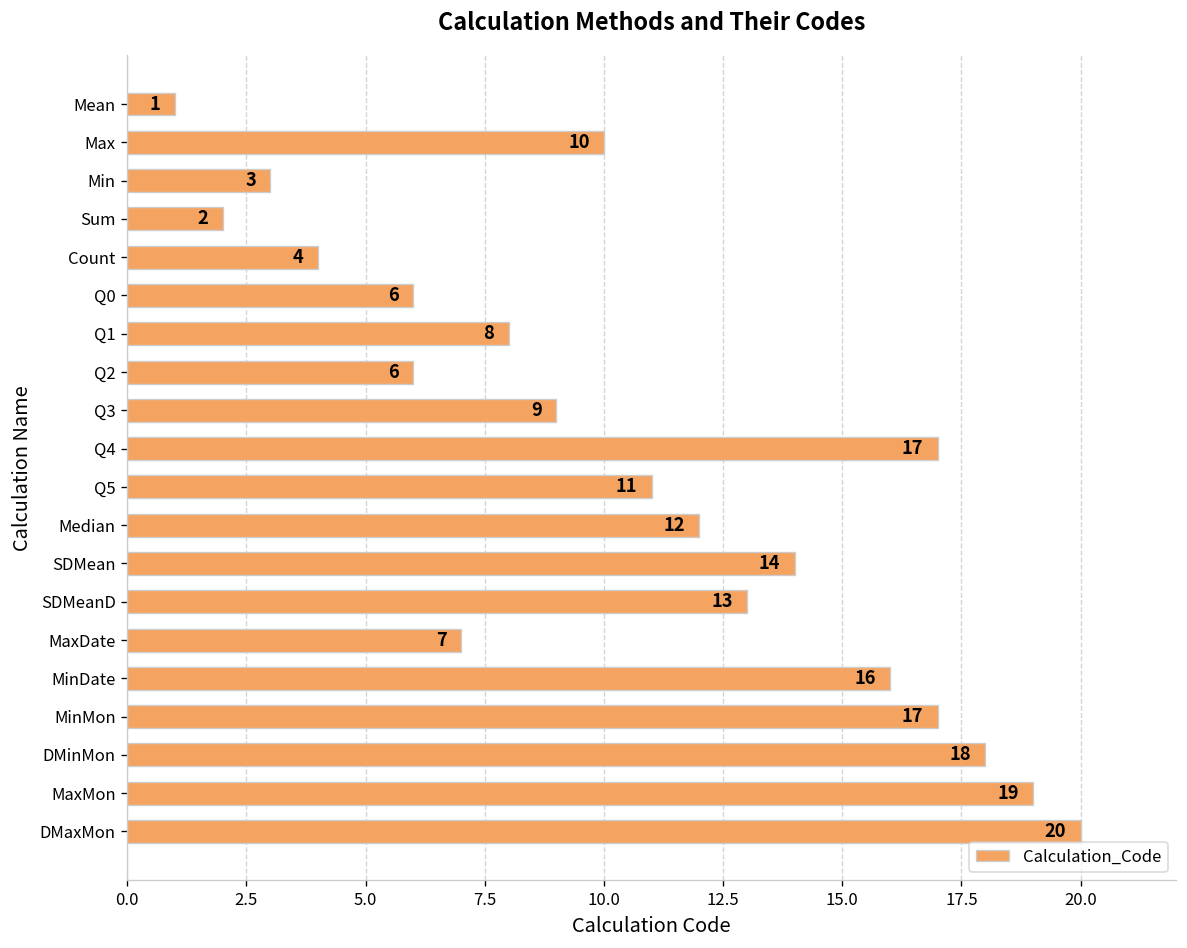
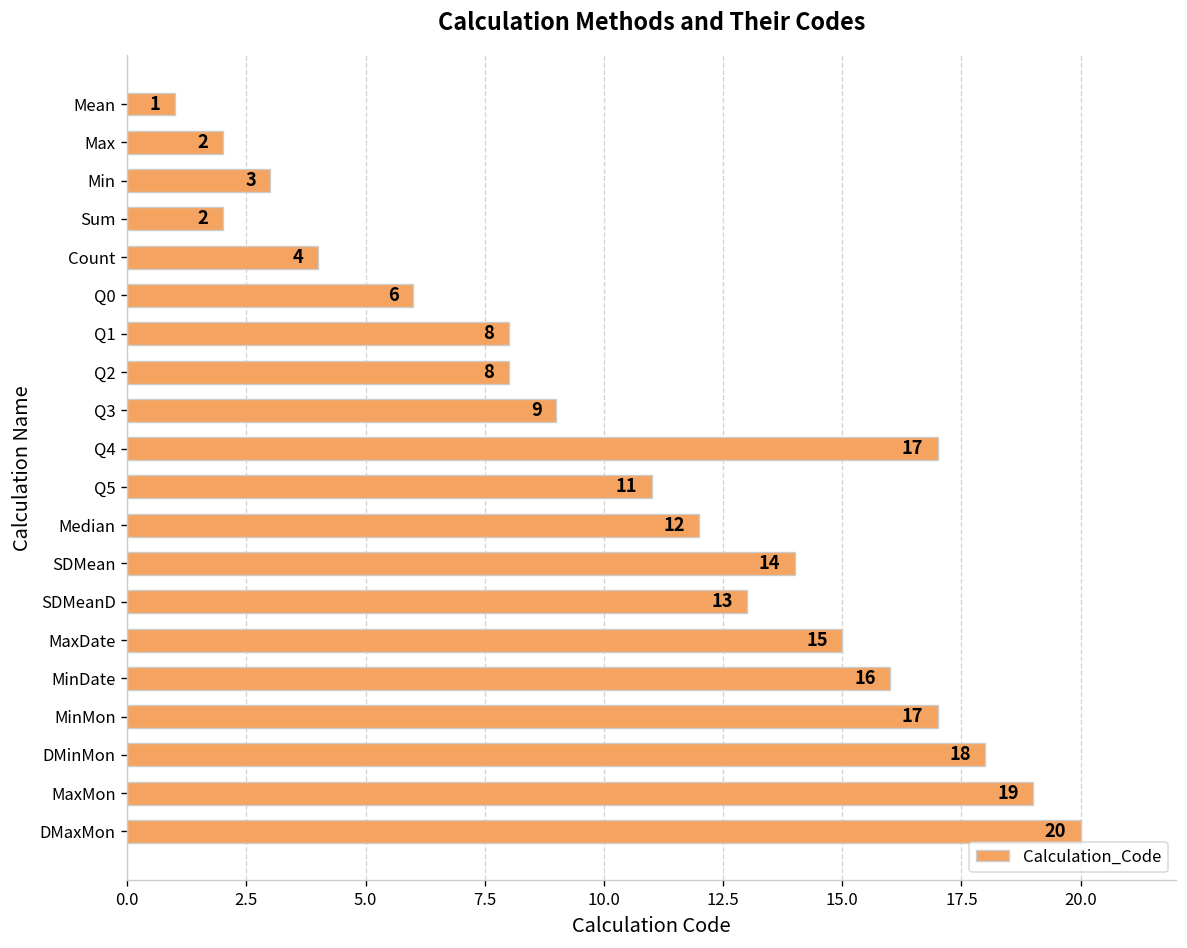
Max: 10 -> 2
Q2: 6 -> 8
MaxDate: 7 -> 15
